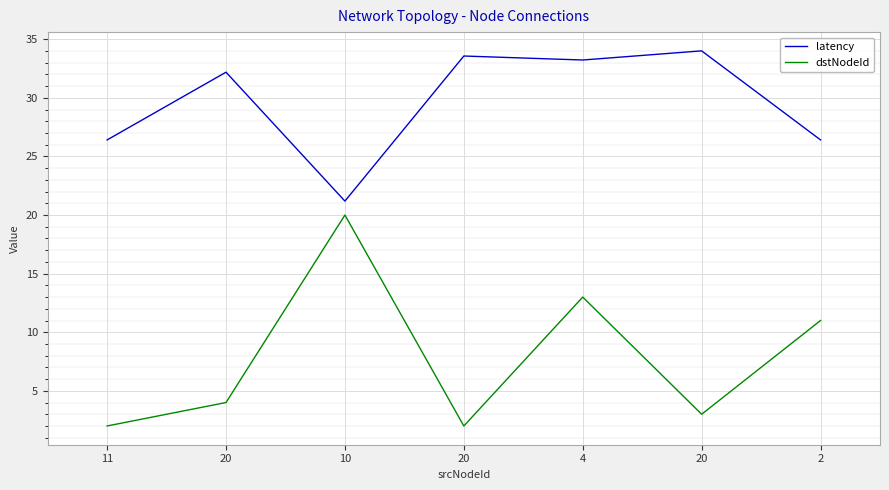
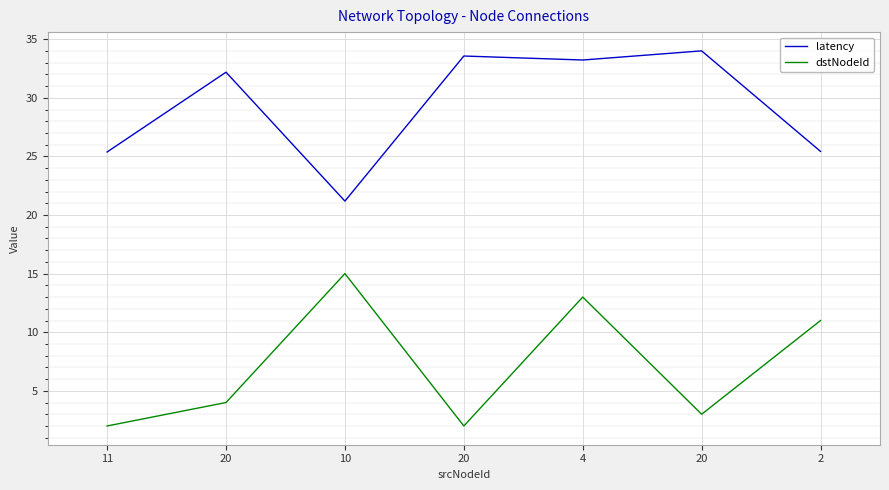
latency, 11: 26.4 -> 25.4
dstNodeId, 10: 20 -> 15
latency, 2: 26.4 -> 25.4
